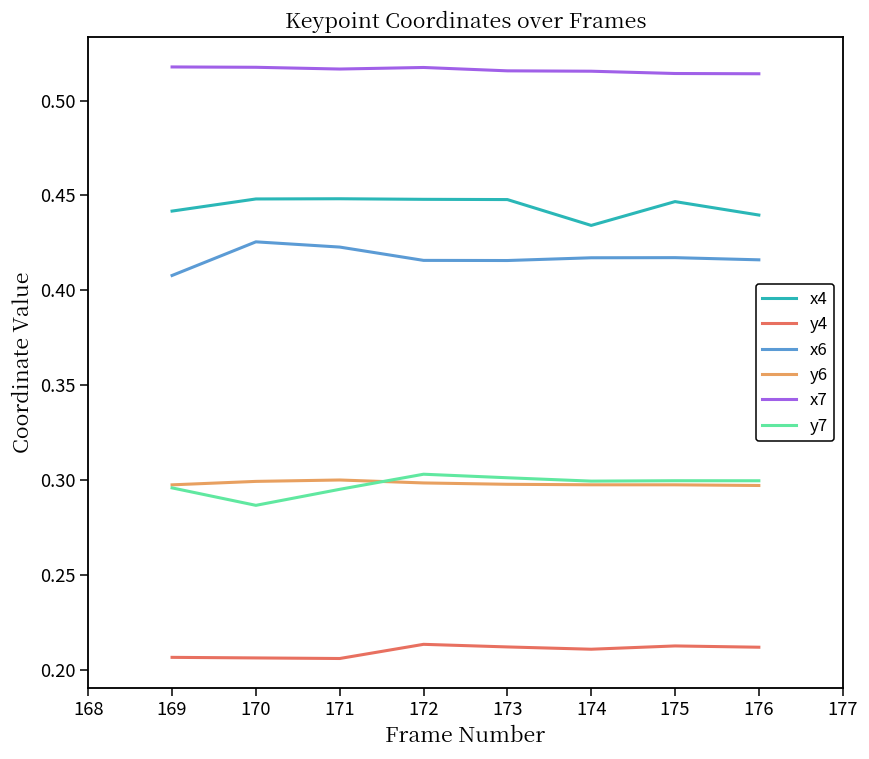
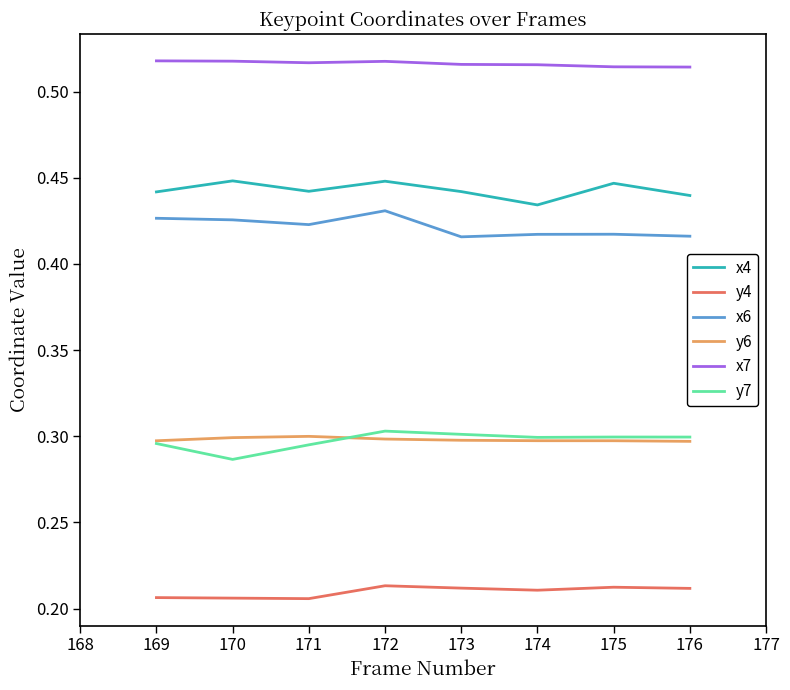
x6, 169: 0.408 -> 0.426
x4, 171: 0.448 -> 0.442
x6, 172: 0.416 -> 0.431
x4, 173: 0.448 -> 0.442
